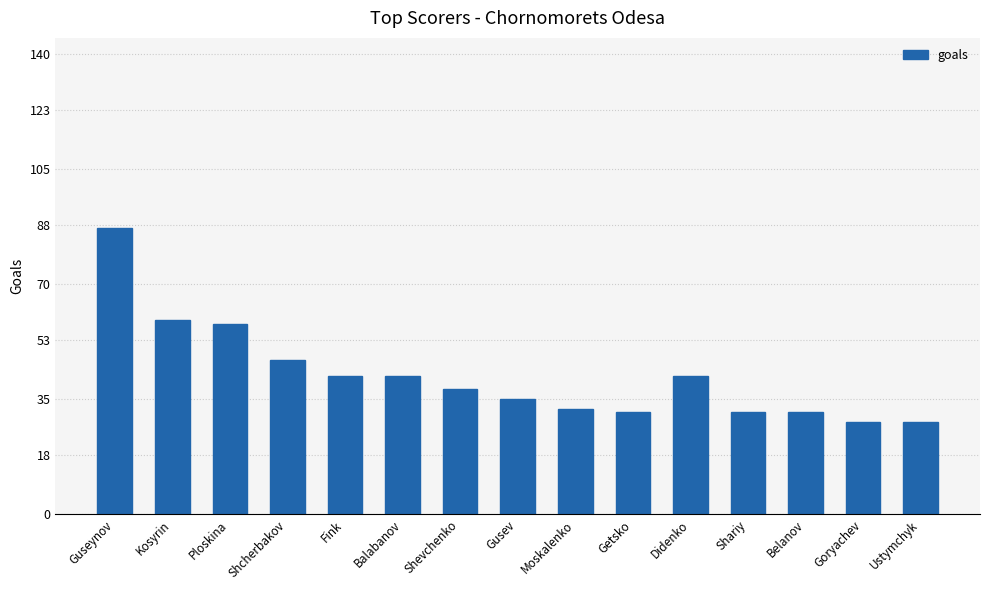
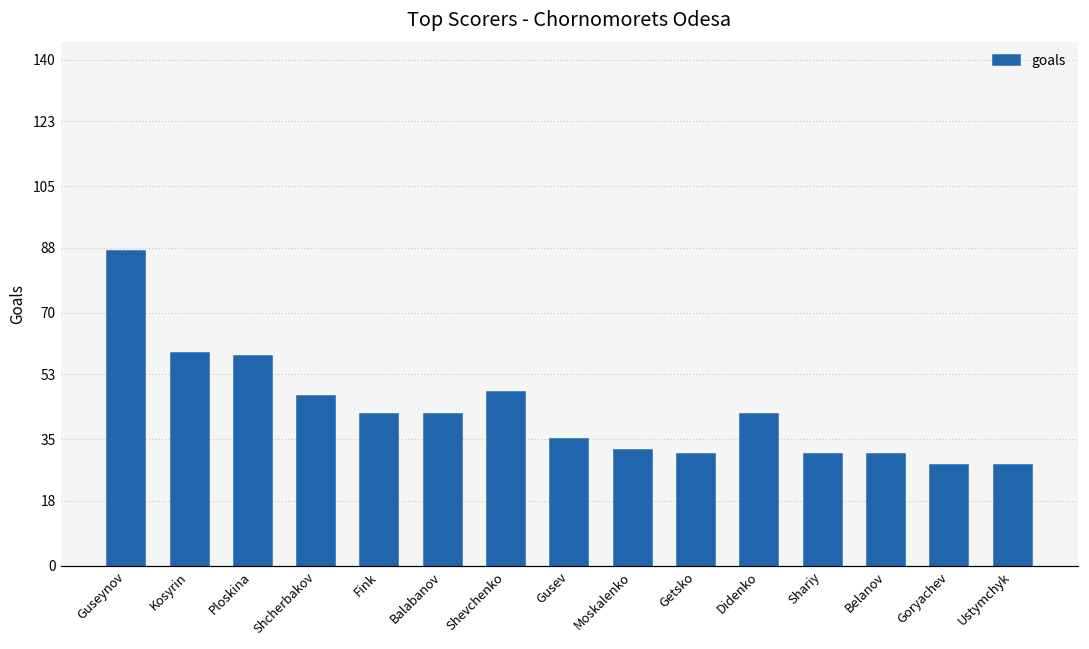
Shevchenko: 38 -> 48
